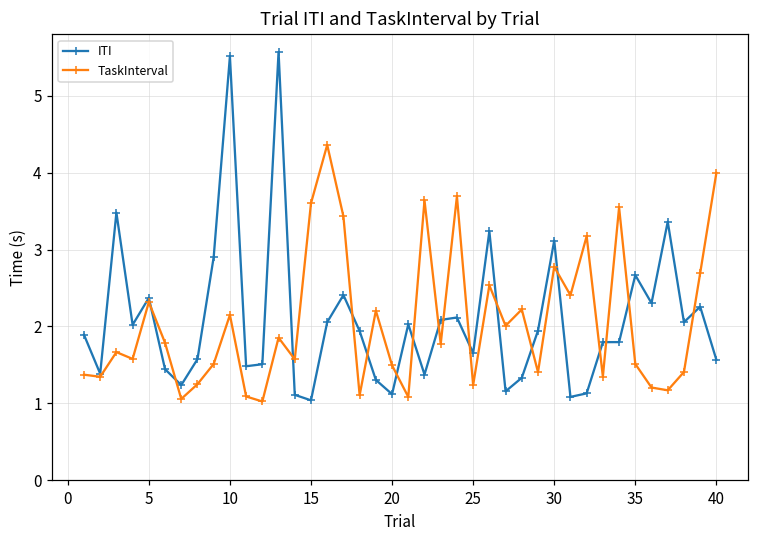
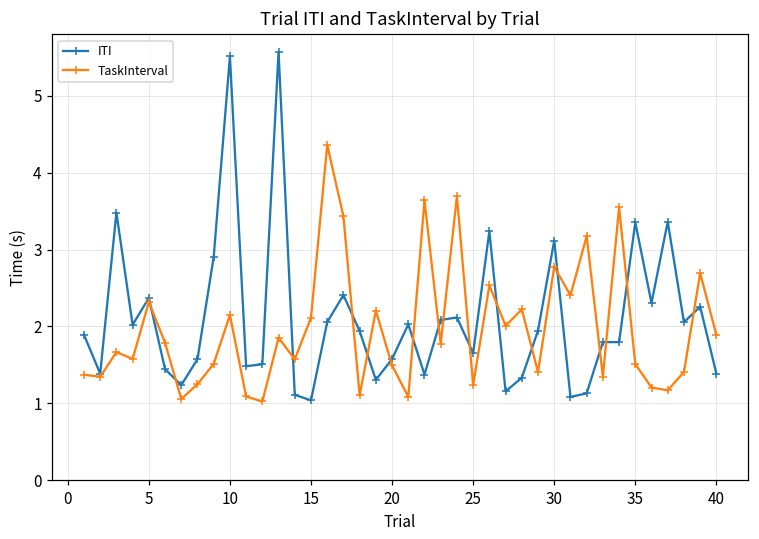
TaskInterval, 15: 3.6 -> 2.1
ITI, 20: 1.1 -> 1.6
ITI, 35: 2.7 -> 3.4
ITI, 40: 1.6 -> 1.4
TaskInterval, 40: 4.0 -> 1.9
